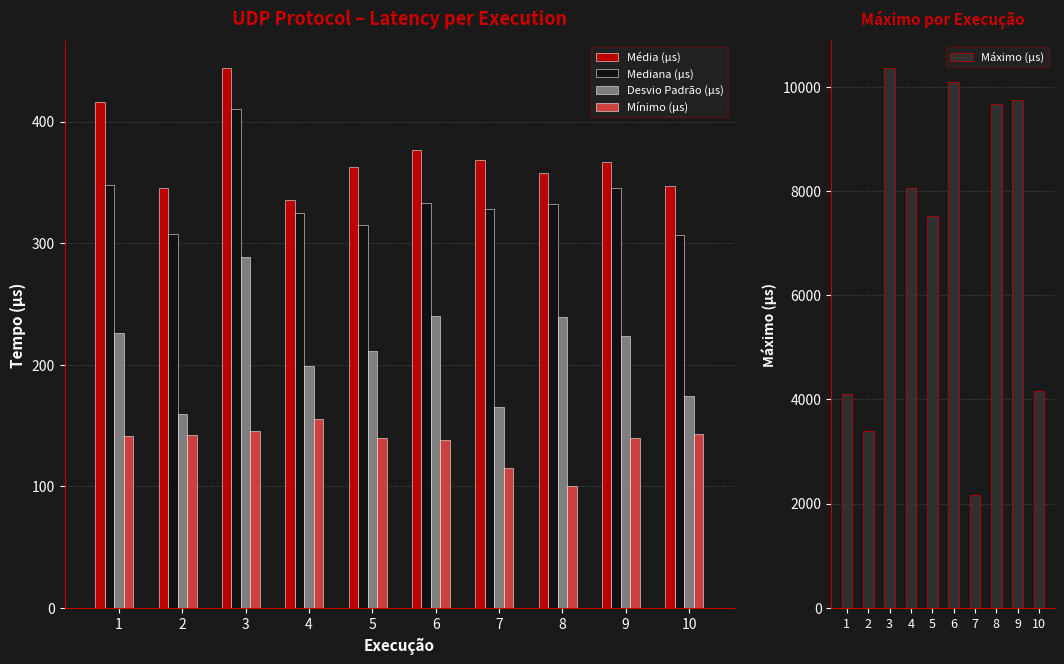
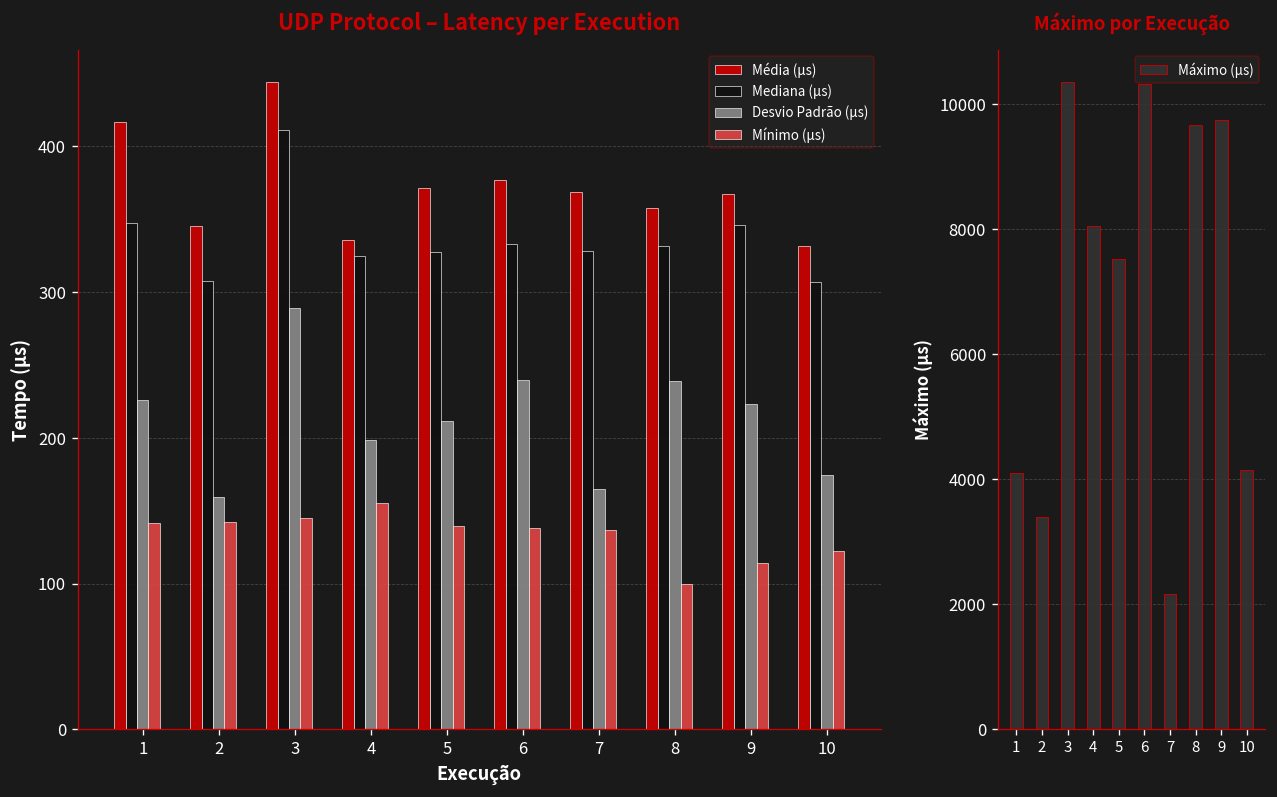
UDP Protocol – Latency per Execution, Média (µs), 5: 362 -> 371
UDP Protocol – Latency per Execution, Mediana (µs), 5: 315 -> 327
UDP Protocol – Latency per Execution, Mínimo (µs), 7: 115 -> 137
UDP Protocol – Latency per Execution, Mínimo (µs), 9: 139 -> 114
UDP Protocol – Latency per Execution, Média (µs), 10: 347 -> 332
UDP Protocol – Latency per Execution, Mínimo (µs), 10: 143 -> 123
Máximo por Execução, 6: 10100 -> 10300
